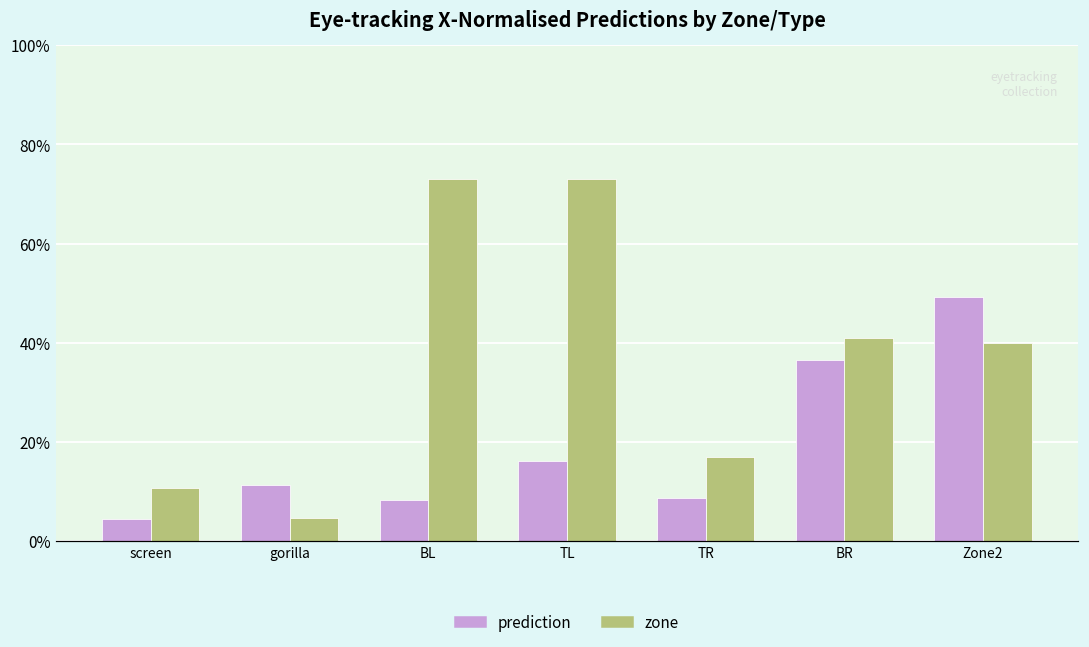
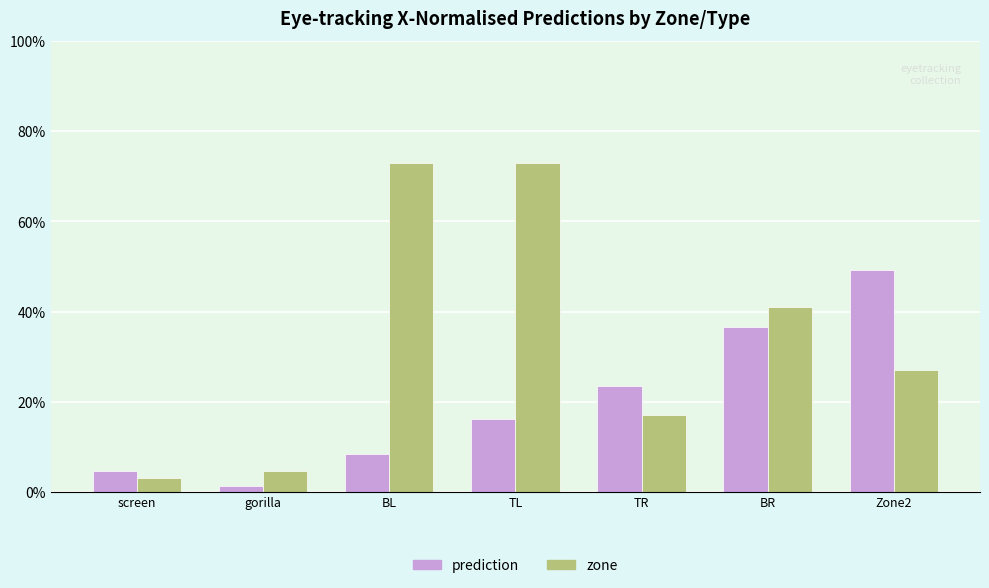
zone, screen: 11% -> 3%
prediction, gorilla: 11% -> 1%
prediction, TR: 9% -> 23%
zone, Zone2: 40% -> 27%
